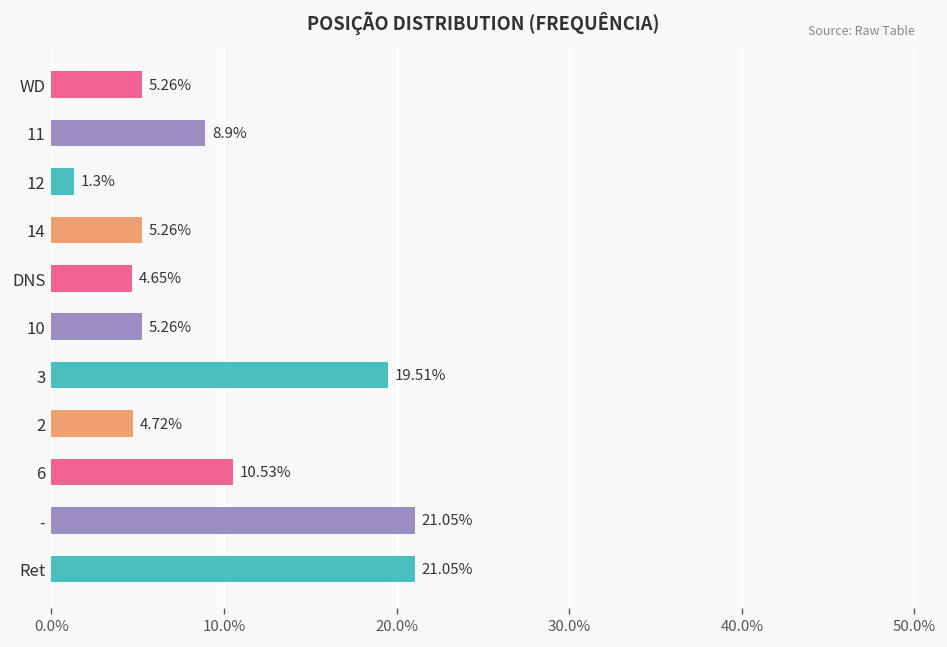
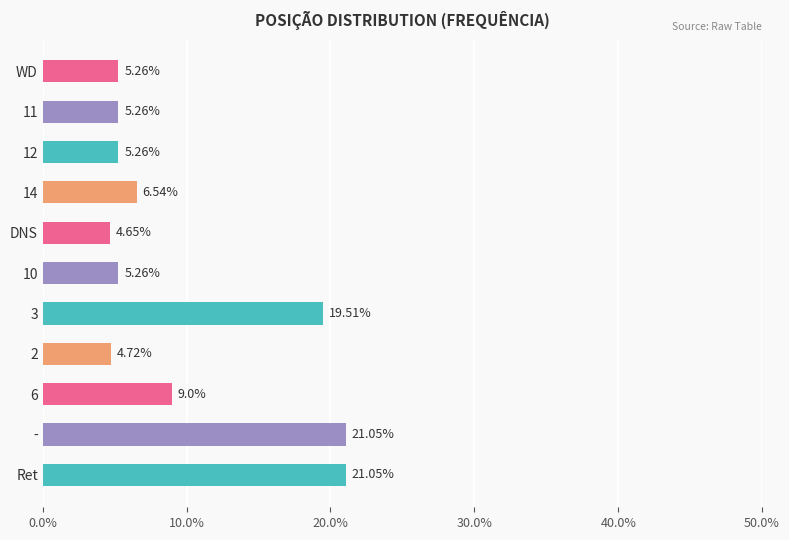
11: 8.9% -> 5.26%
12: 1.3% -> 5.26%
14: 5.26% -> 6.54%
6: 10.53% -> 9.0%
